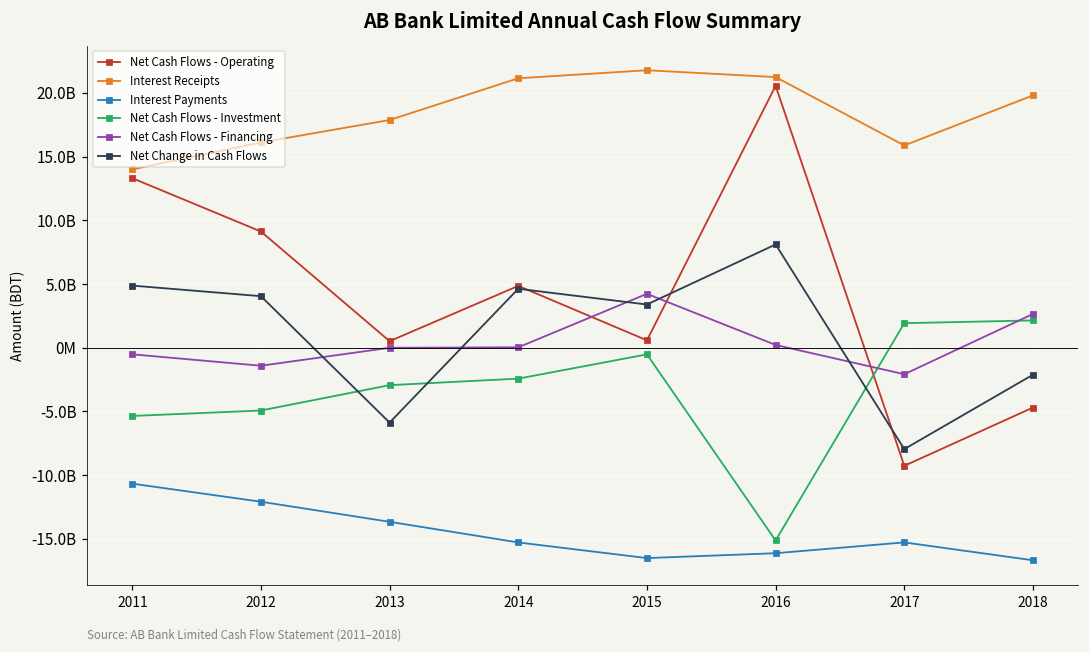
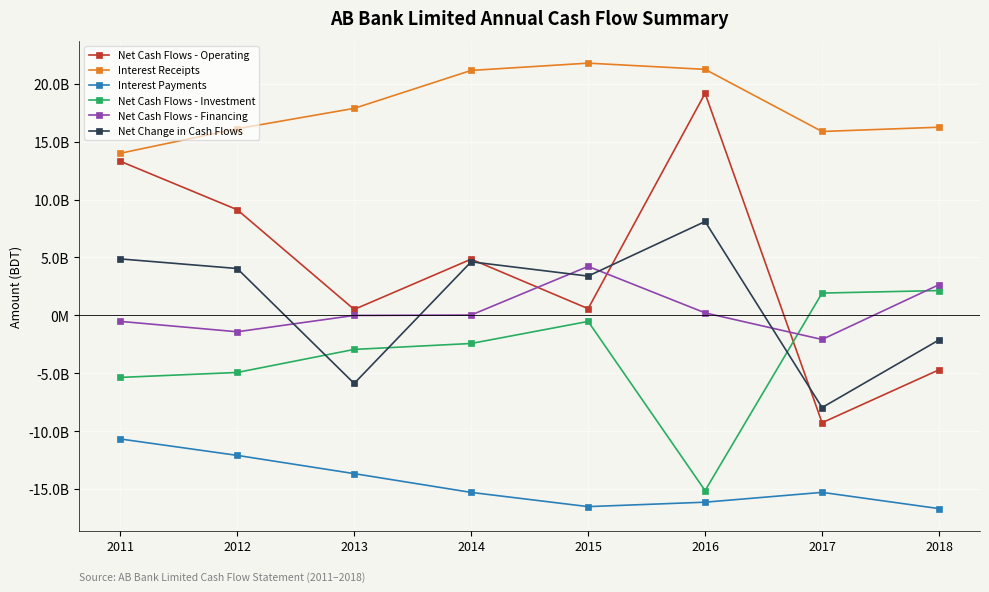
Net Cash Flows - Operating, 2016: 20600000000 -> 19200000000
Interest Receipts, 2018: 19800000000 -> 16200000000
